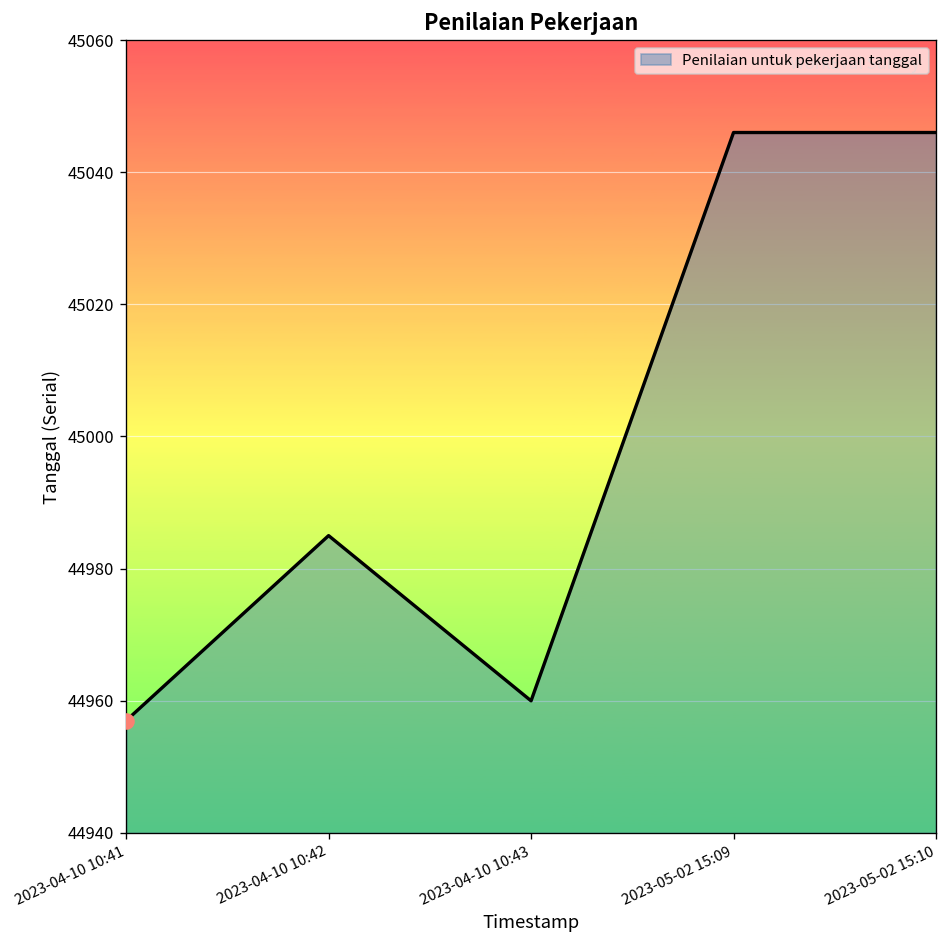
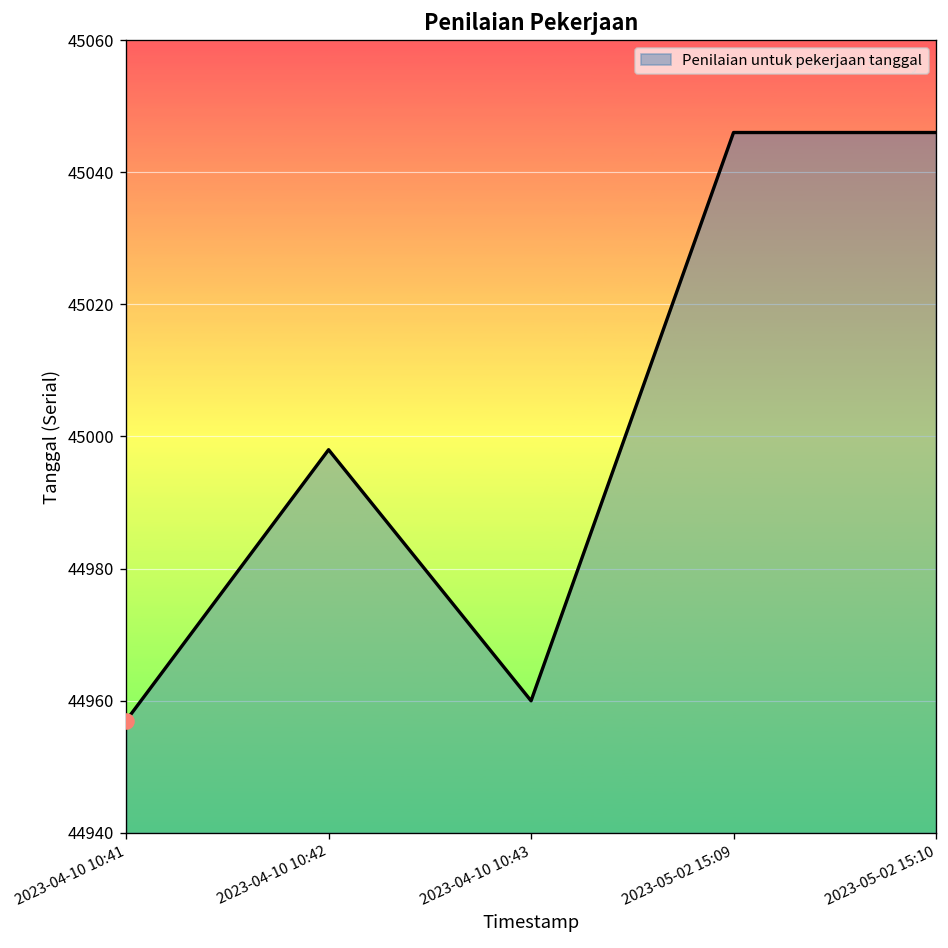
Penilaian untuk pekerjaan tanggal, 2023-04-10 10:42: 44985 -> 44998
